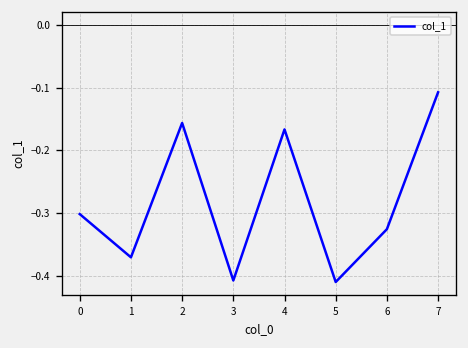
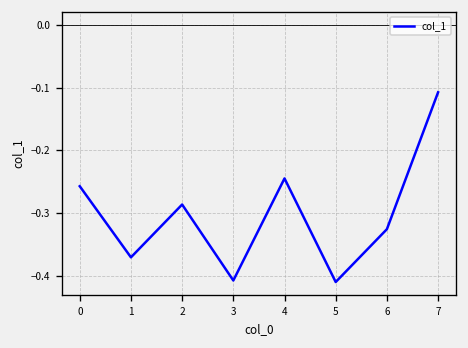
0: -0.30 -> -0.26
2: -0.16 -> -0.29
4: -0.17 -> -0.24
